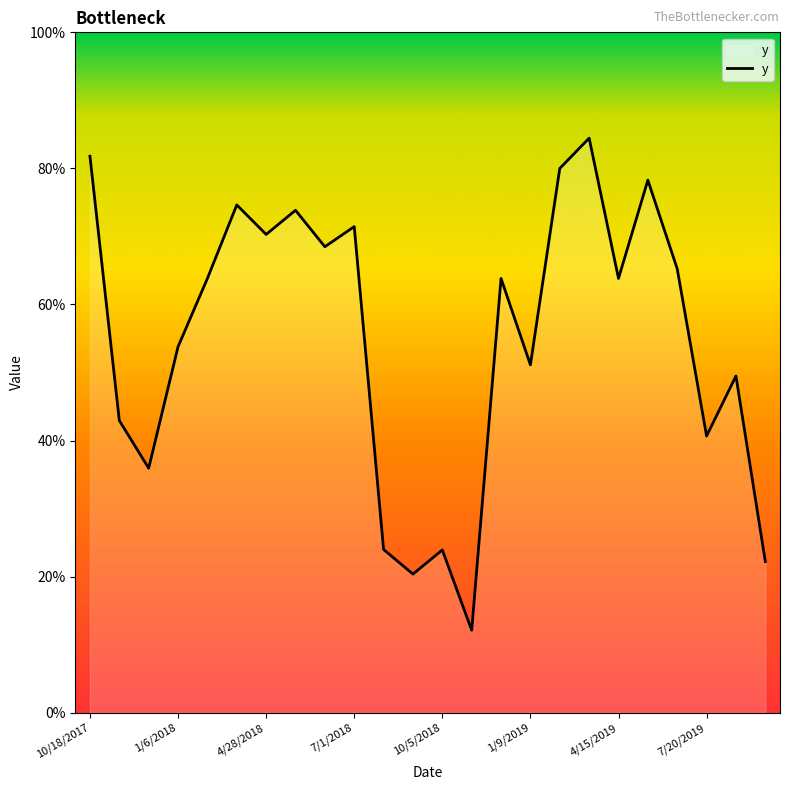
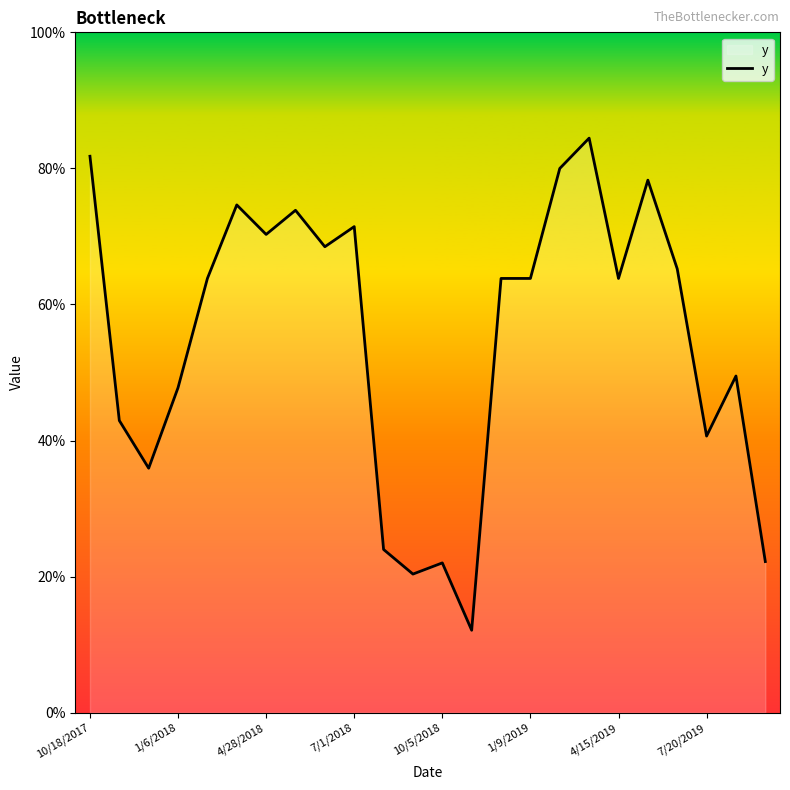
1/6/2018: 54% -> 48%
10/5/2018: 24% -> 22%
1/9/2019: 51% -> 64%
